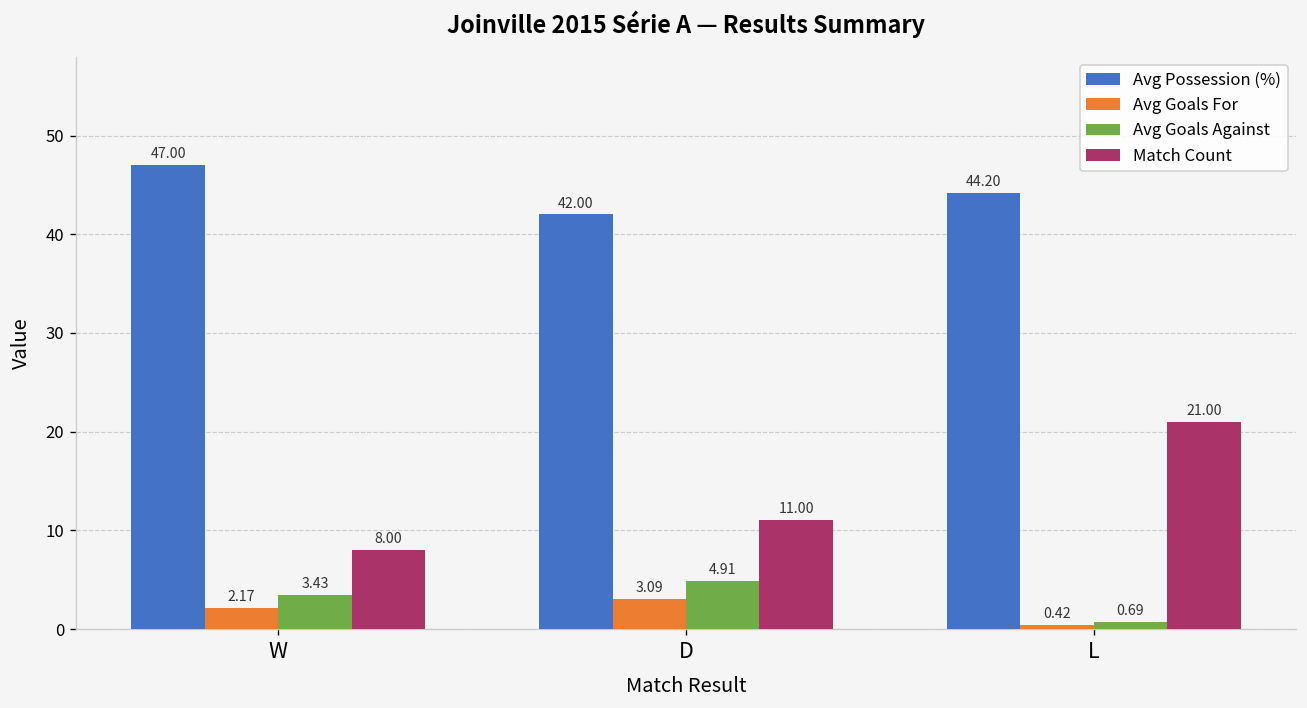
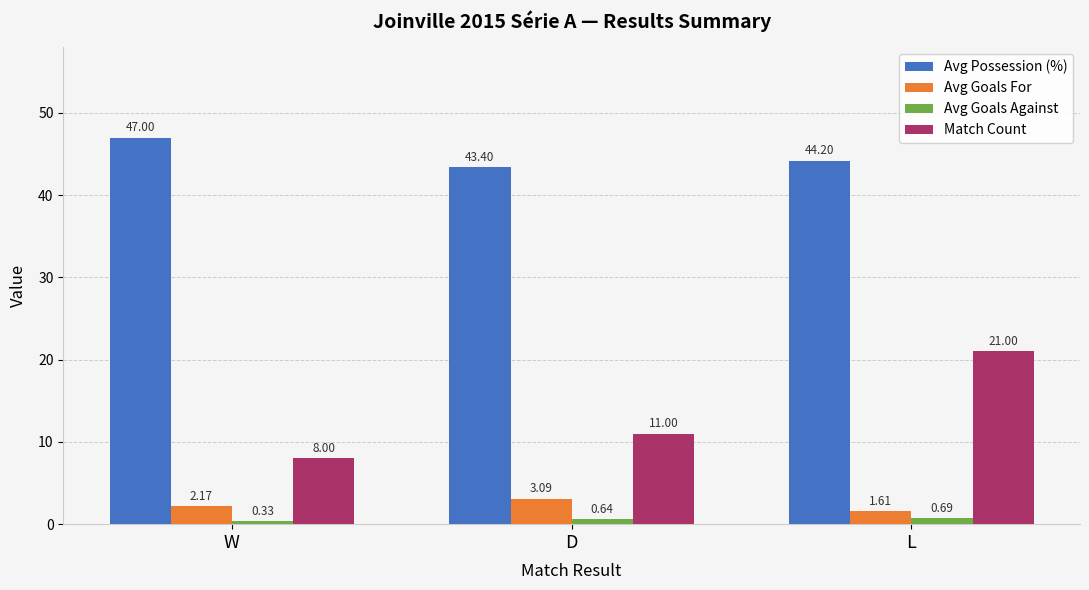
Avg Goals Against, W: 3.43 -> 0.33
Avg Possession (%), D: 42.00 -> 43.40
Avg Goals Against, D: 4.91 -> 0.64
Avg Goals For, L: 0.42 -> 1.61
